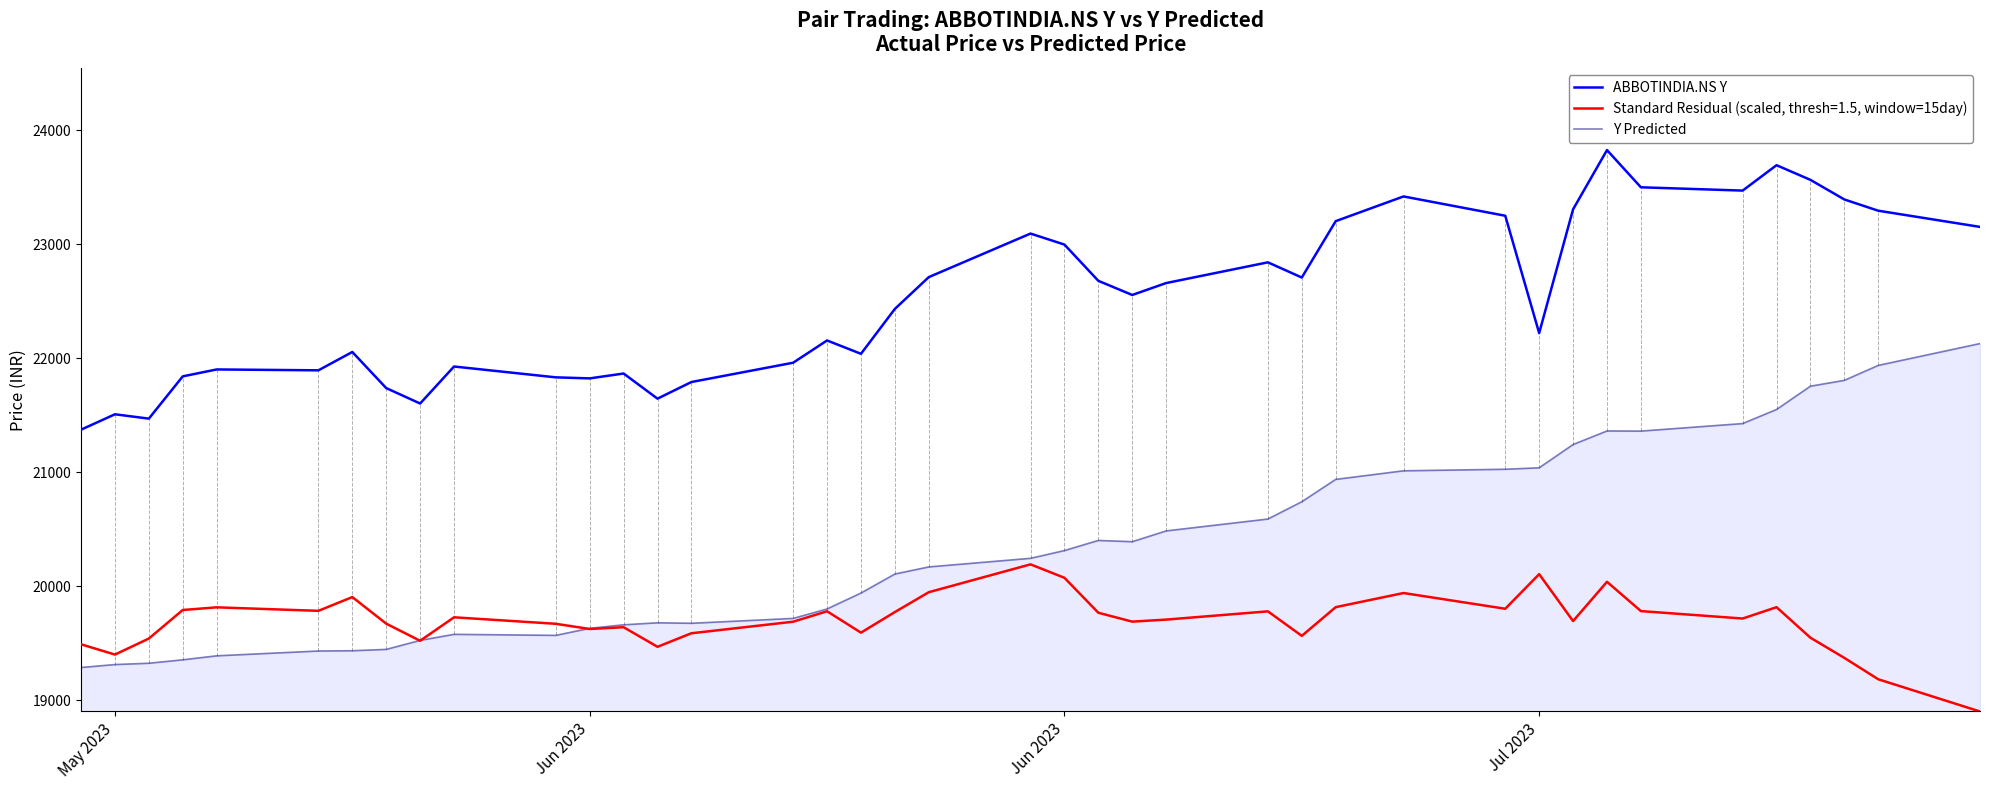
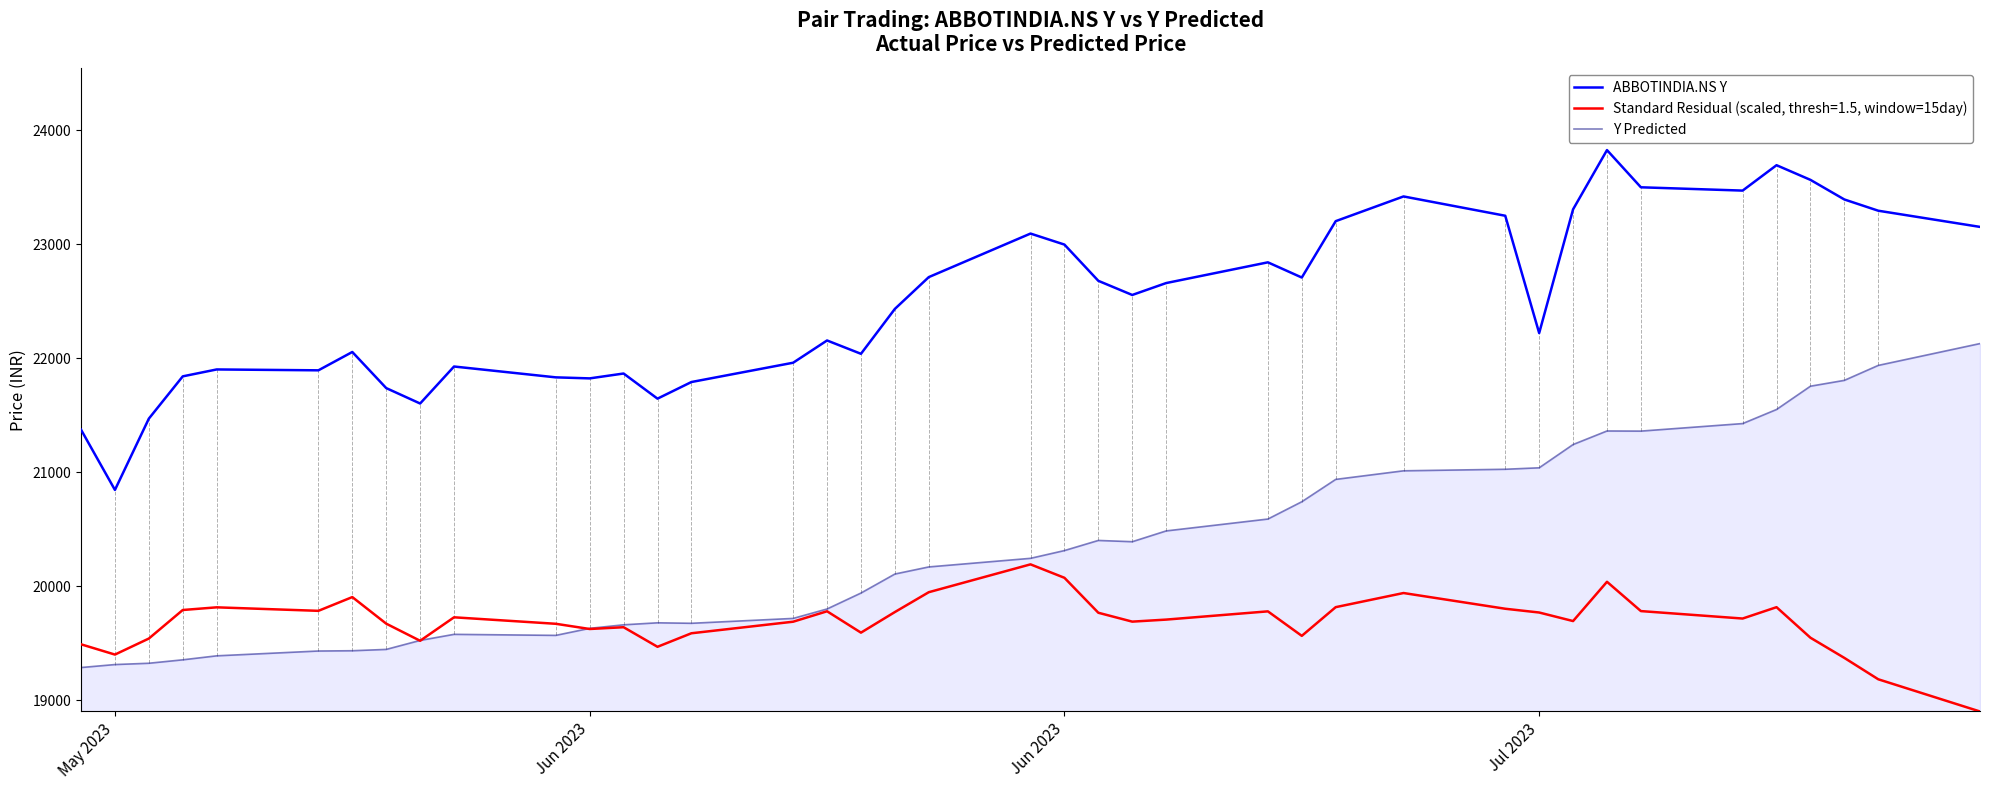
ABBOTINDIA.NS Y, May 2023: 21510 -> 20840
Standard Residual (scaled, thresh=1.5, window=15day), Jul 2023: 20110 -> 19770
